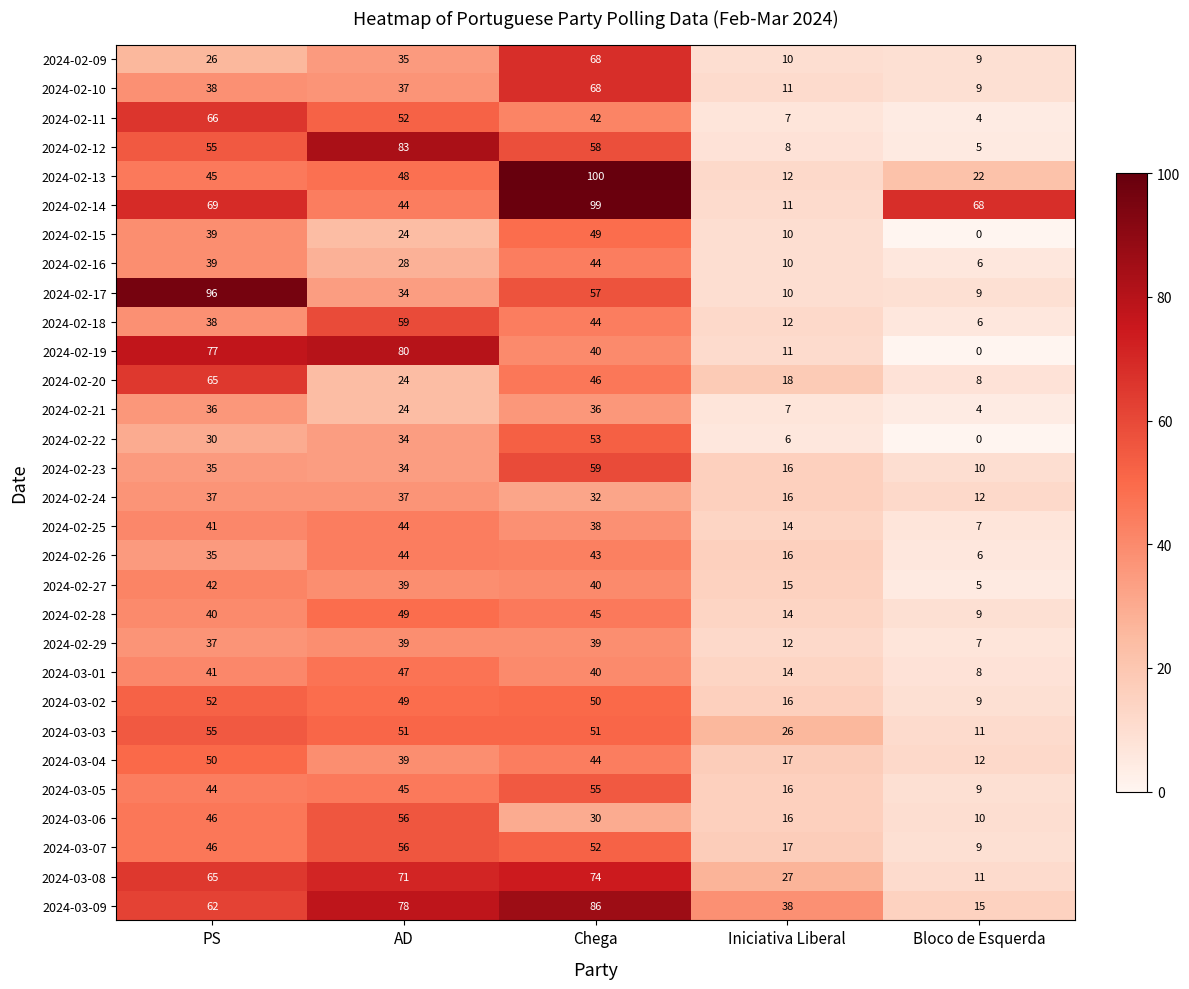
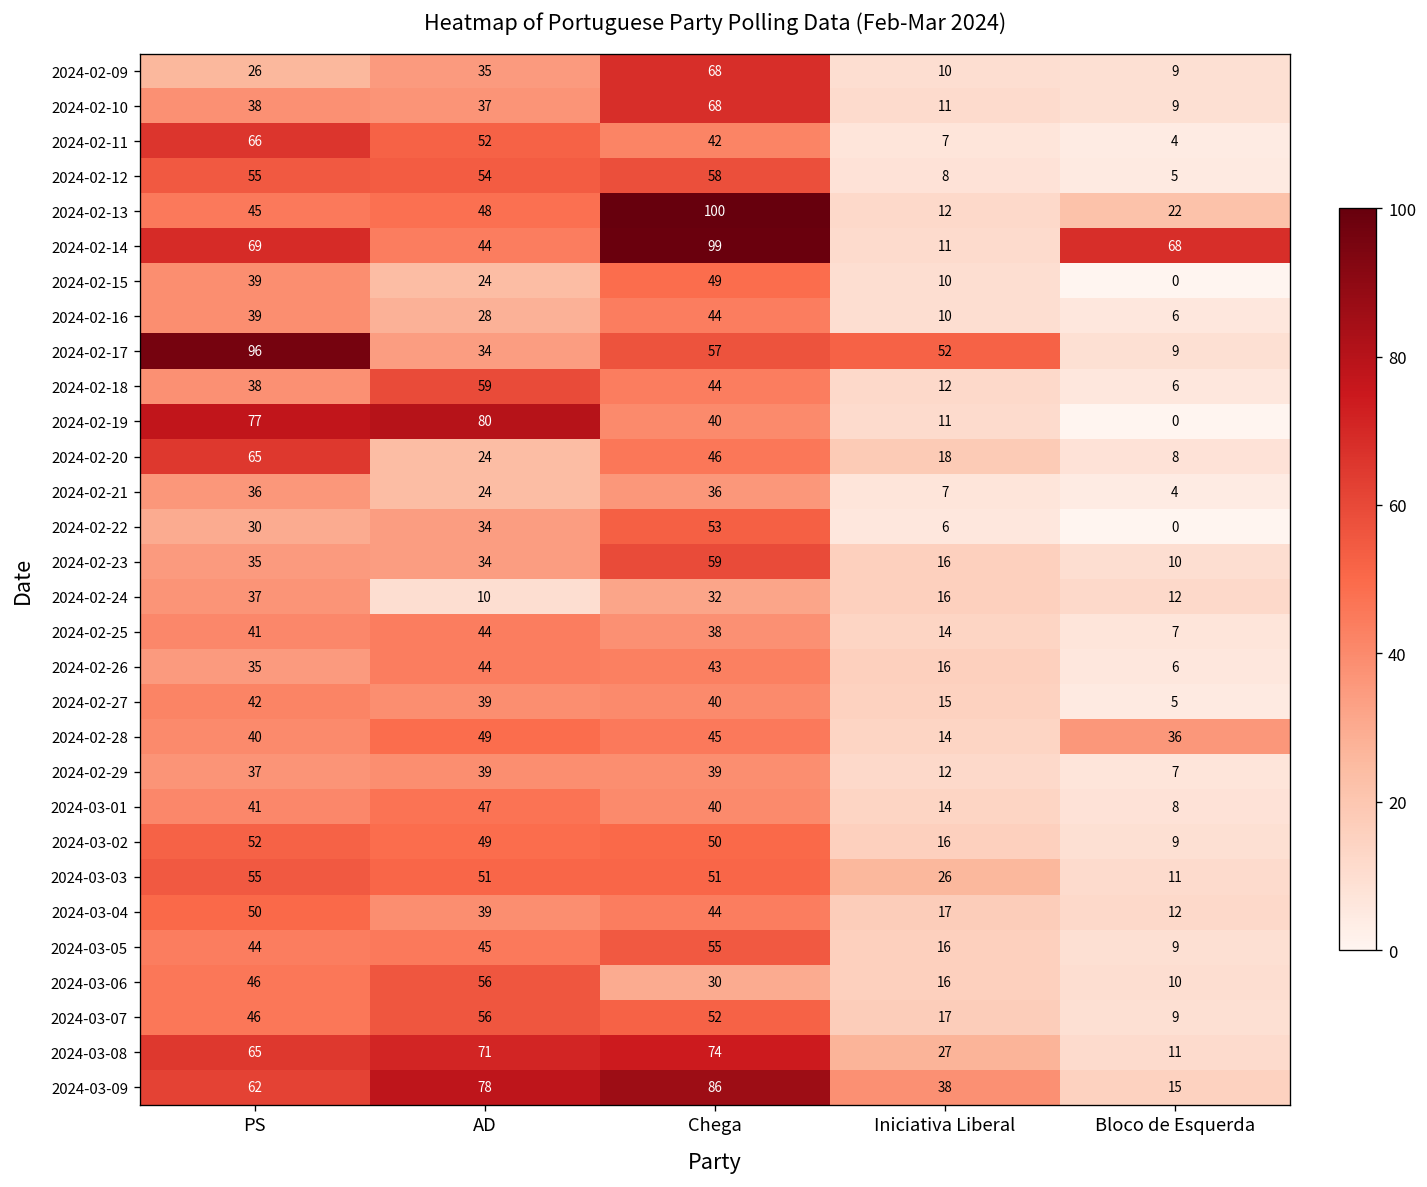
2024-02-12, AD: 83 -> 54
2024-02-17, Iniciativa Liberal: 10 -> 52
2024-02-24, AD: 37 -> 10
2024-02-28, Bloco de Esquerda: 9 -> 36
